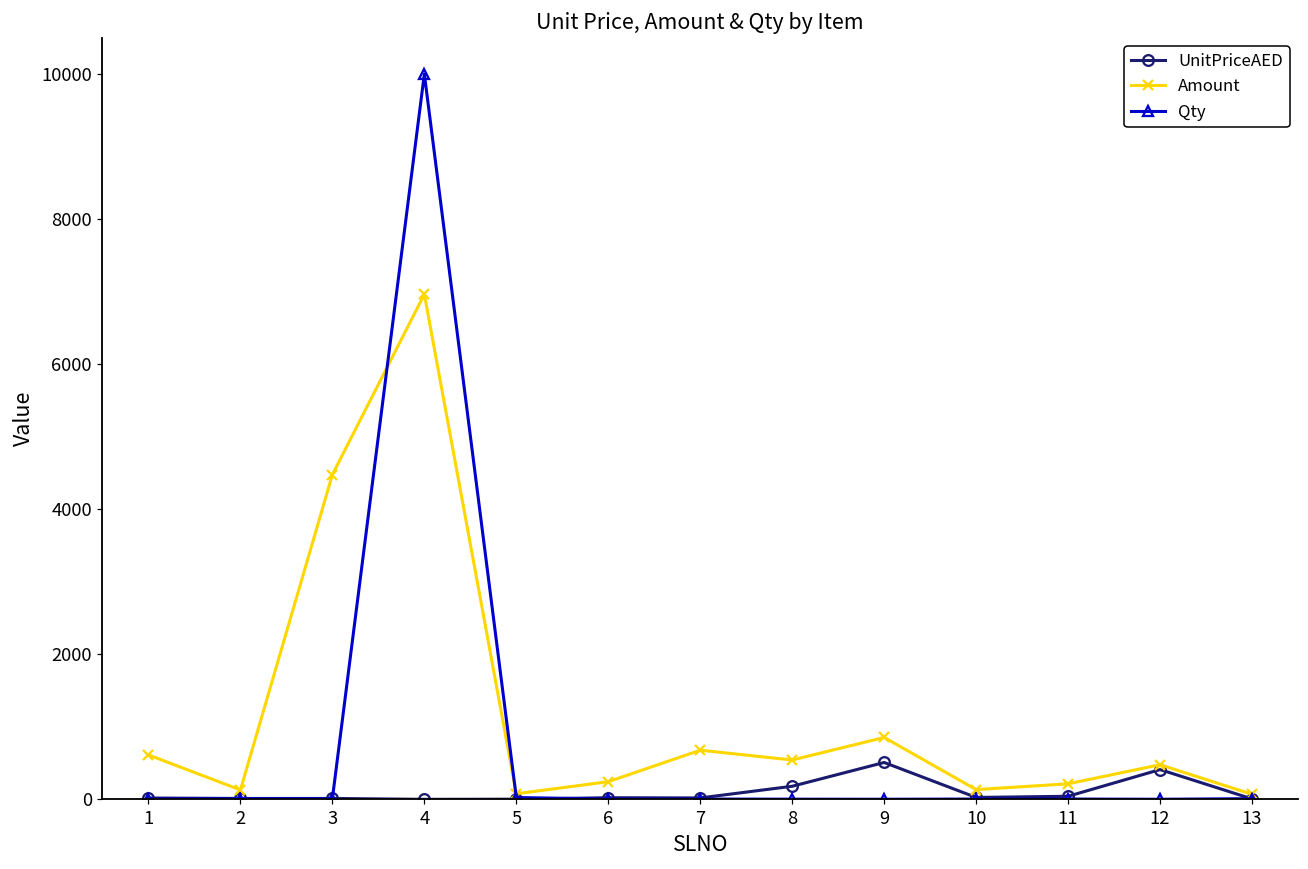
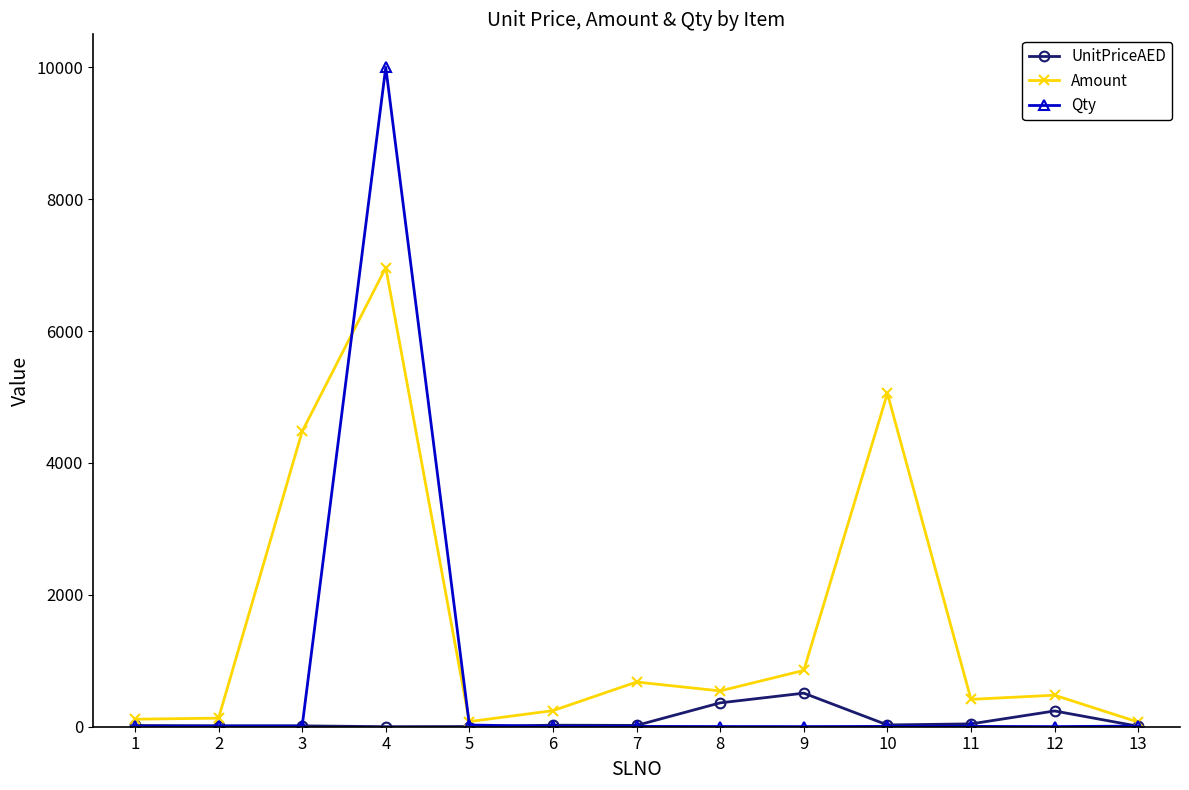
Amount, 1: 600 -> 100
UnitPriceAED, 8: 200 -> 400
Amount, 10: 100 -> 5100
Amount, 11: 200 -> 400
UnitPriceAED, 12: 400 -> 200
